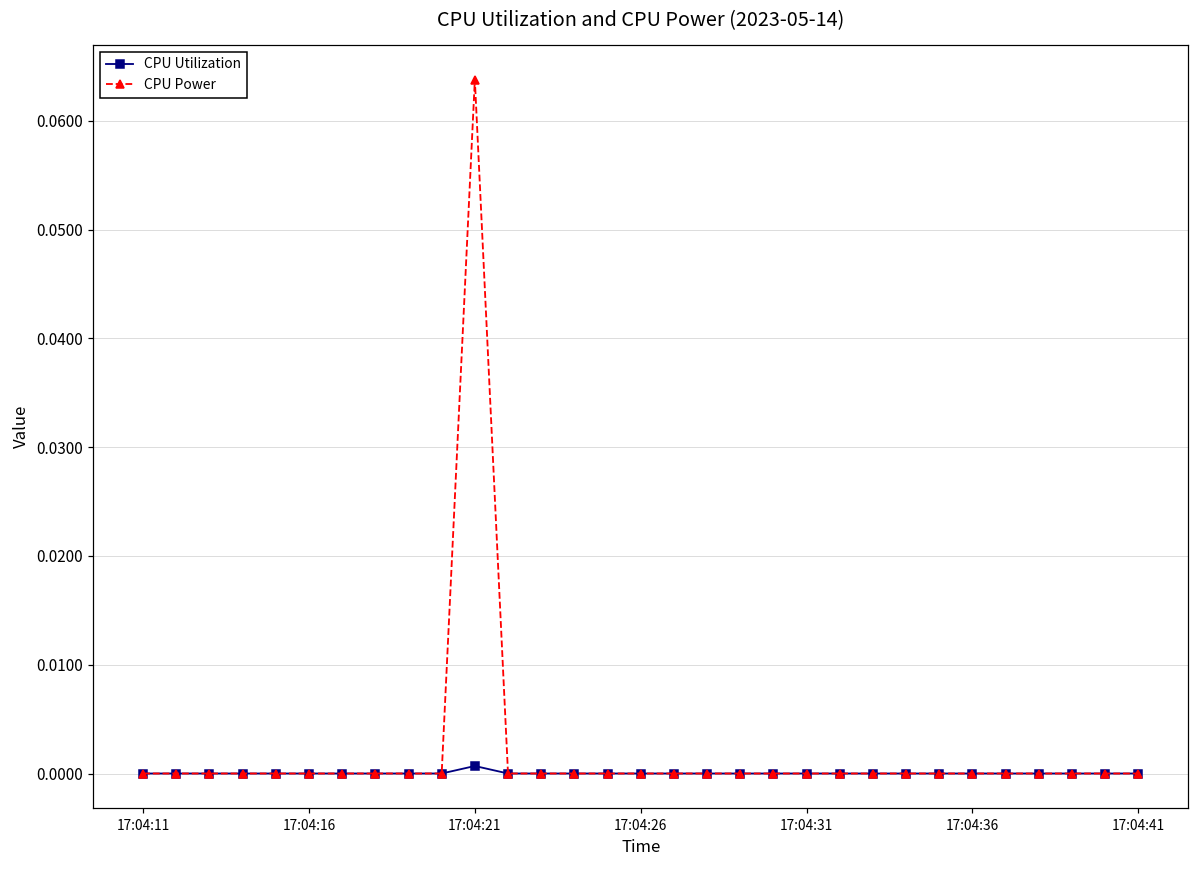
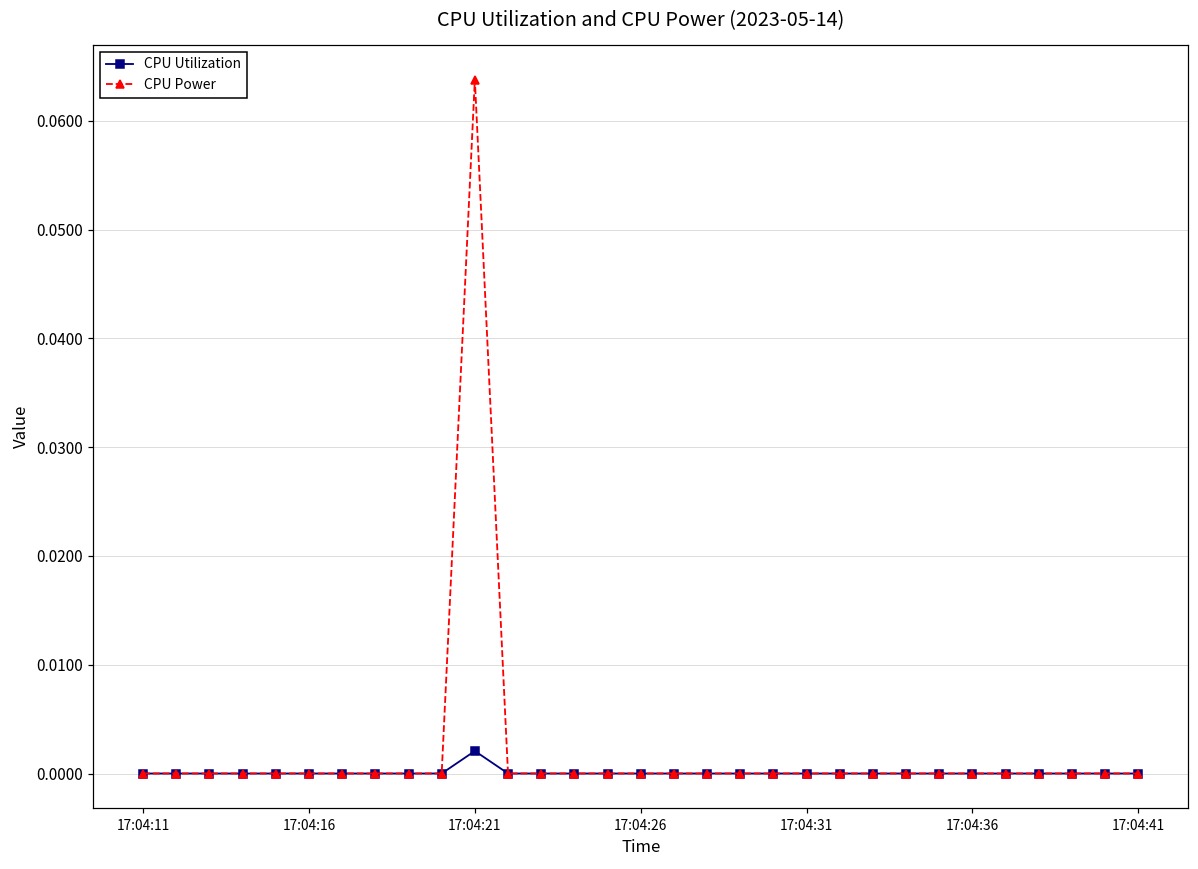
CPU Utilization, 17:04:21: 0.001 -> 0.002
